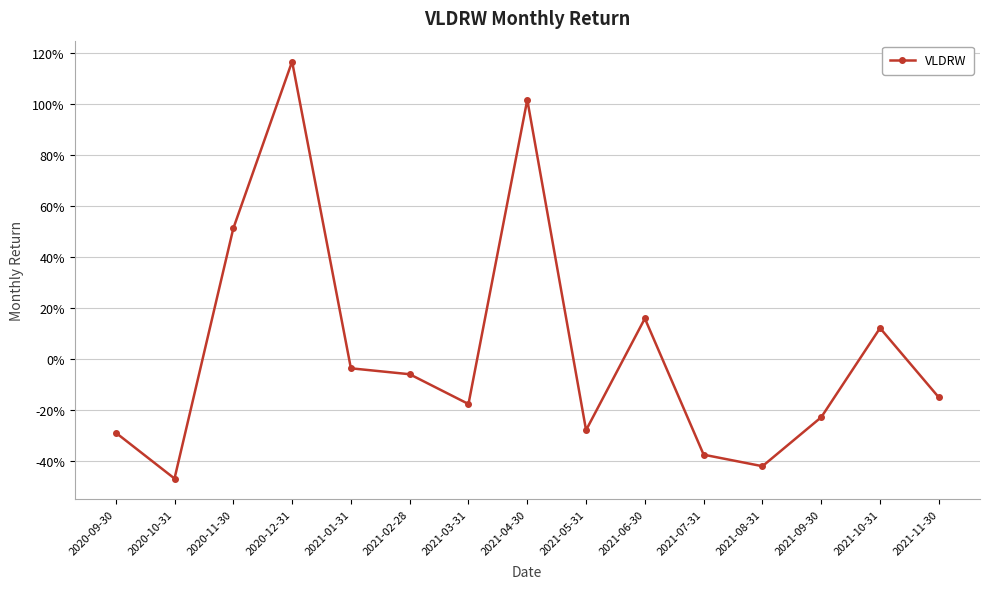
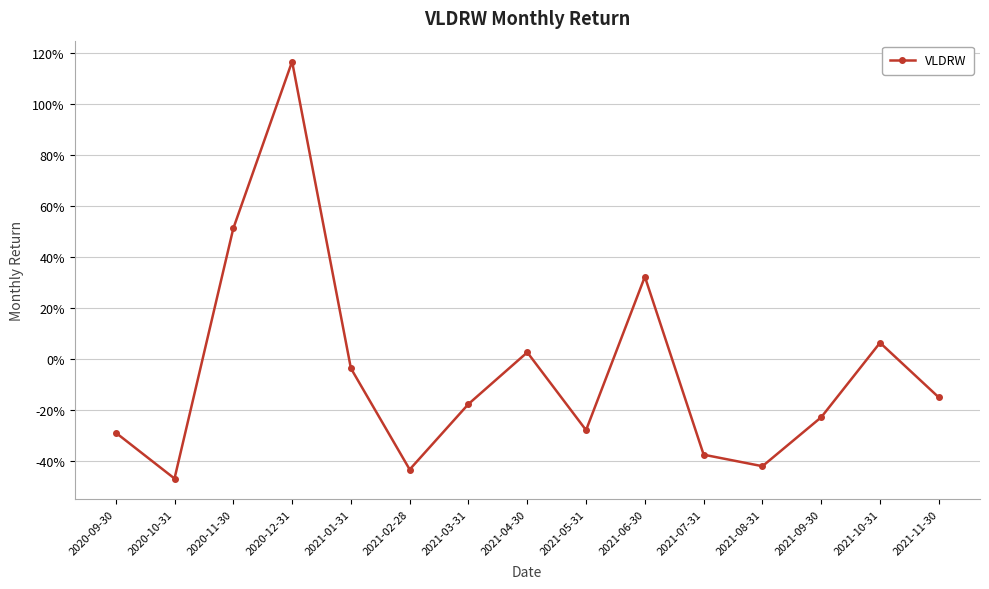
2021-02-28: -6% -> -43%
2021-04-30: 102% -> 3%
2021-06-30: 16% -> 32%
2021-10-31: 12% -> 6%
